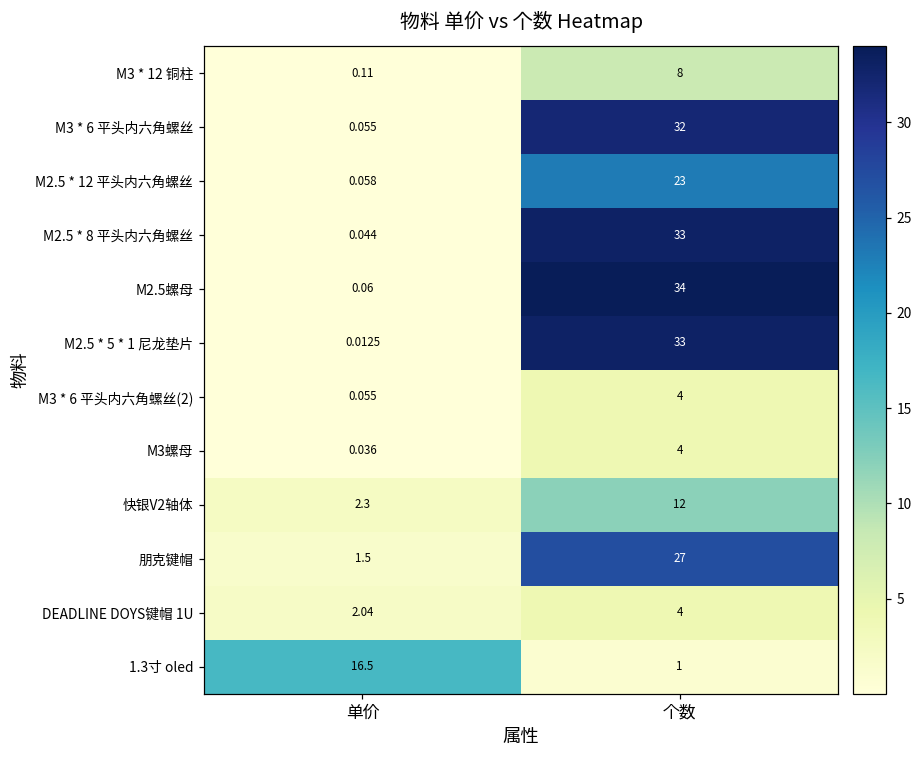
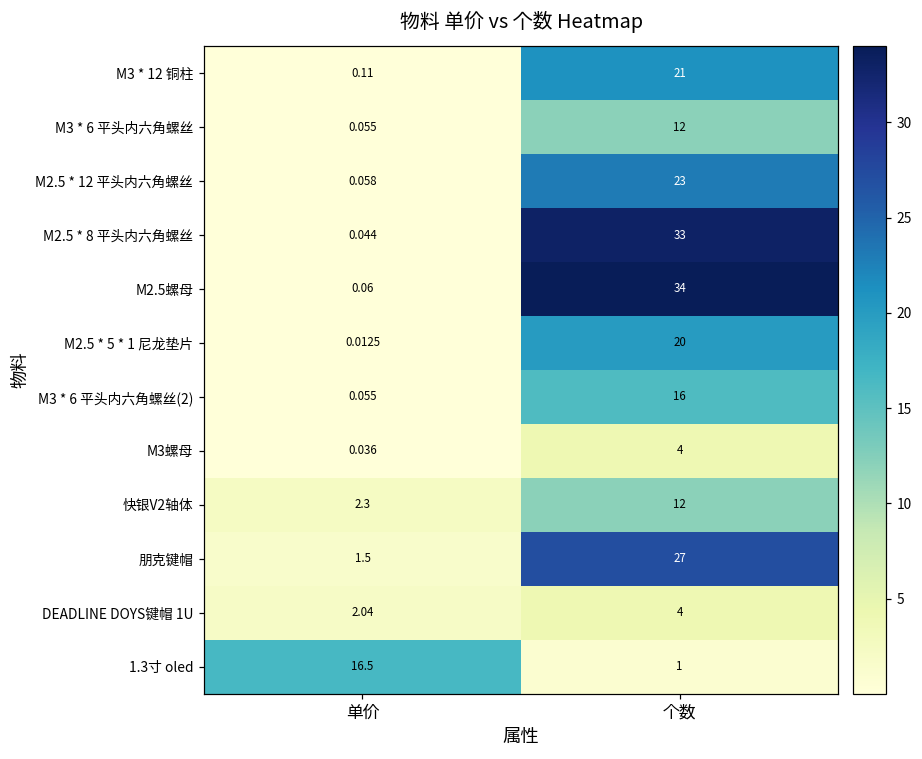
M3 * 12 铜柱, 个数: 8 -> 21
M3 * 6 平头内六角螺丝, 个数: 32 -> 12
M2.5 * 5 * 1 尼龙垫片, 个数: 33 -> 20
M3 * 6 平头内六角螺丝(2), 个数: 4 -> 16
